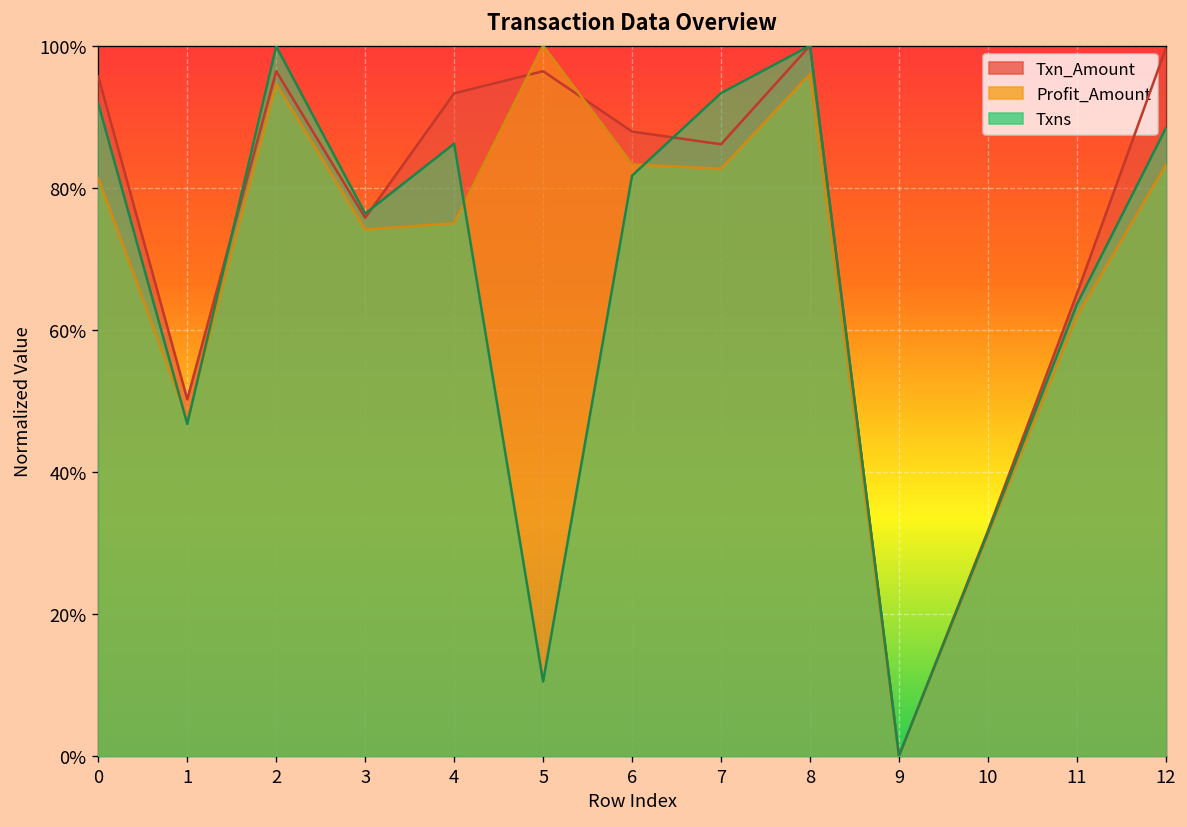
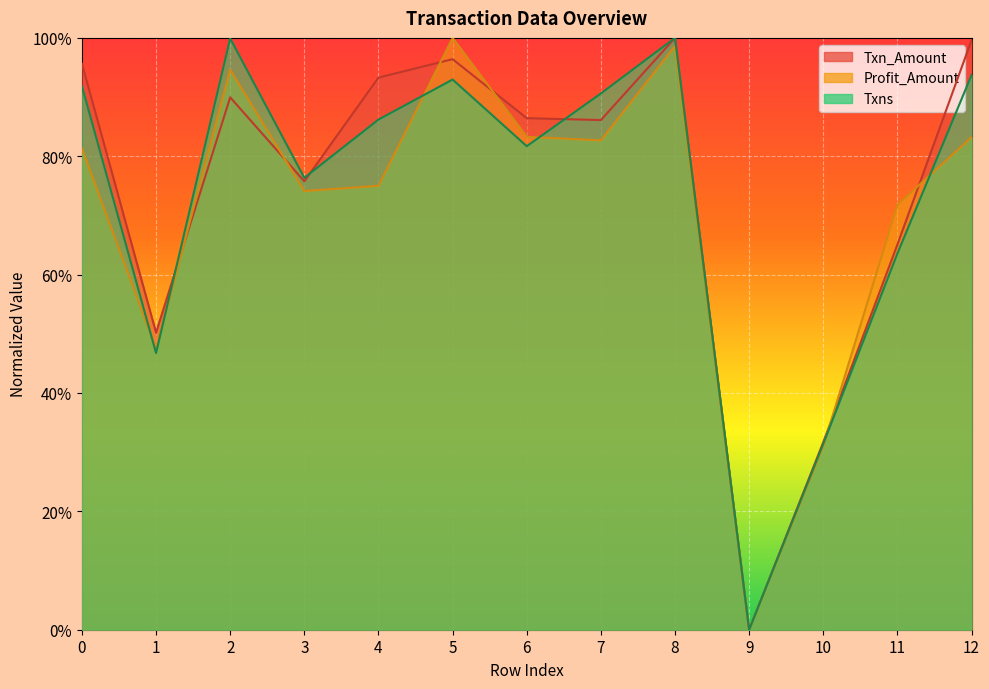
Txn_Amount, 2: 96% -> 90%
Txns, 5: 10% -> 93%
Txn_Amount, 6: 88% -> 86%
Txns, 7: 93% -> 91%
Profit_Amount, 8: 96% -> 99%
Profit_Amount, 11: 62% -> 72%
Txns, 12: 88% -> 94%
